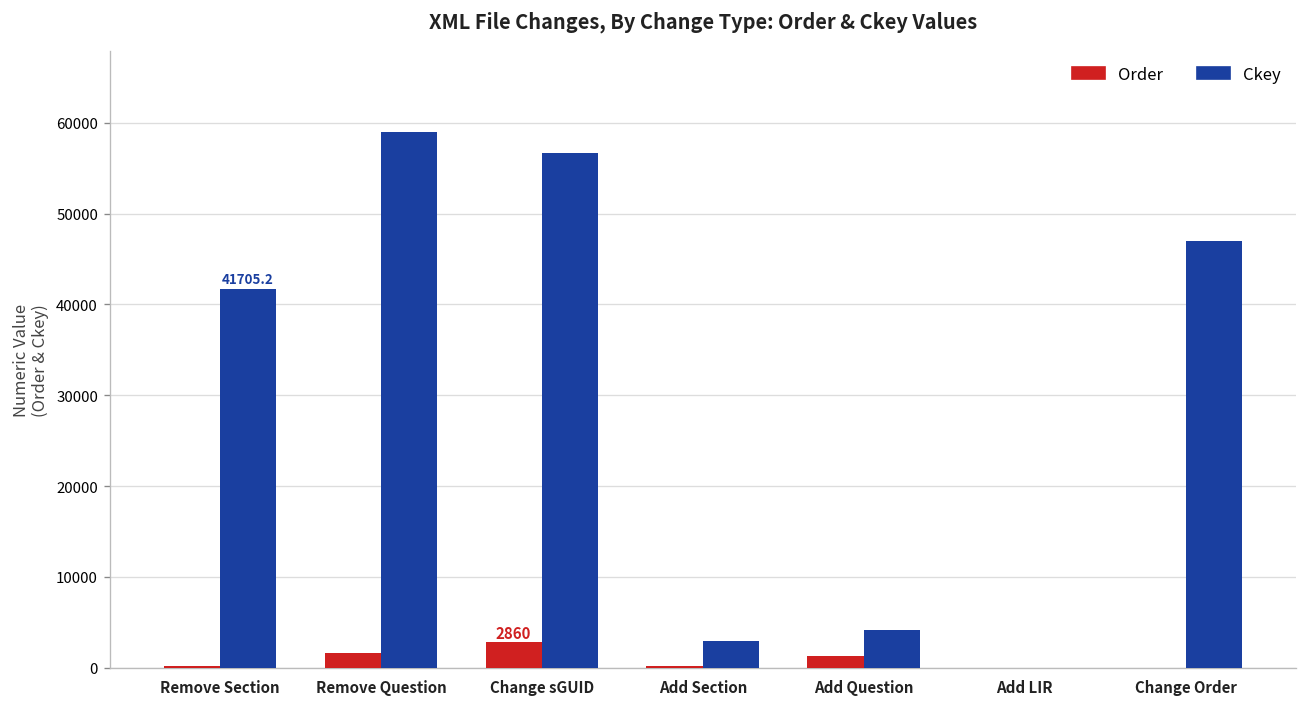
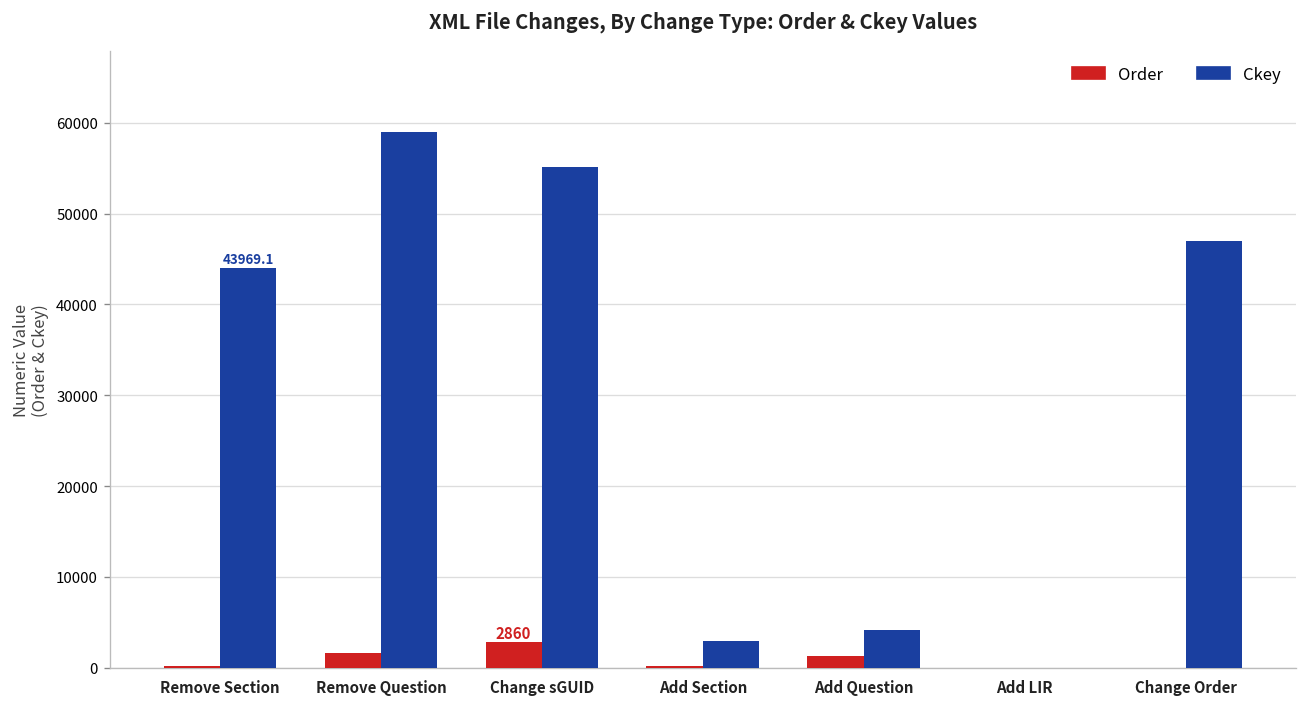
Ckey, Remove Section: 41705.2 -> 43969.1
Ckey, Change sGUID: 57000 -> 55000
